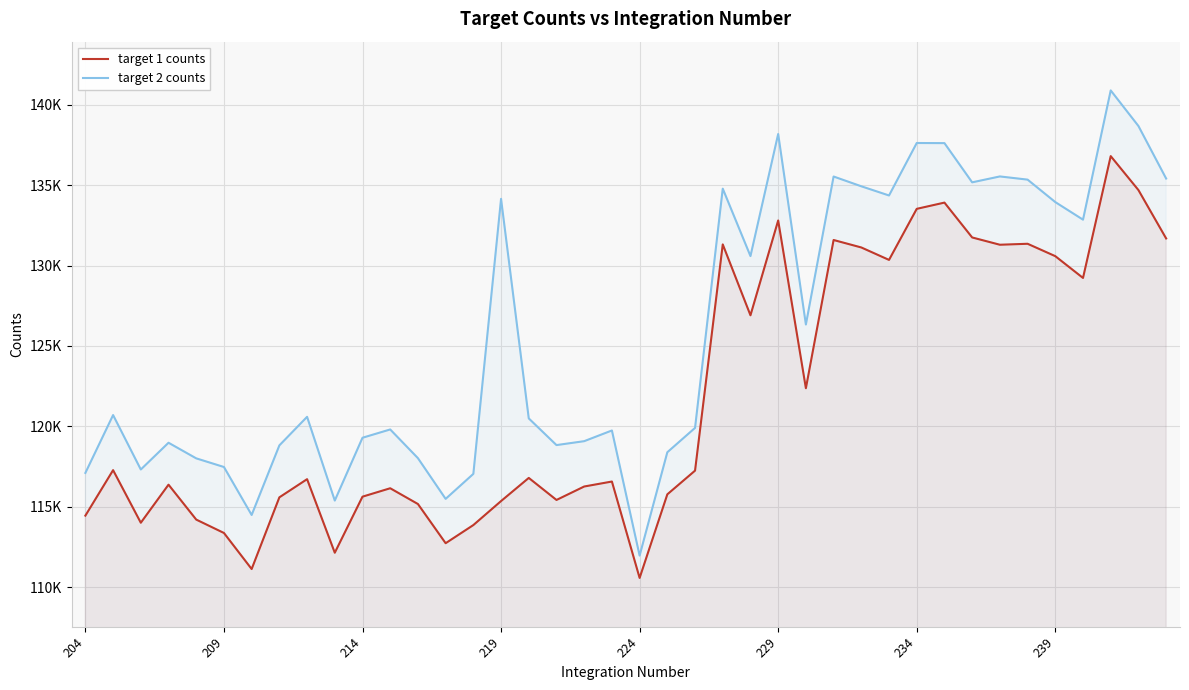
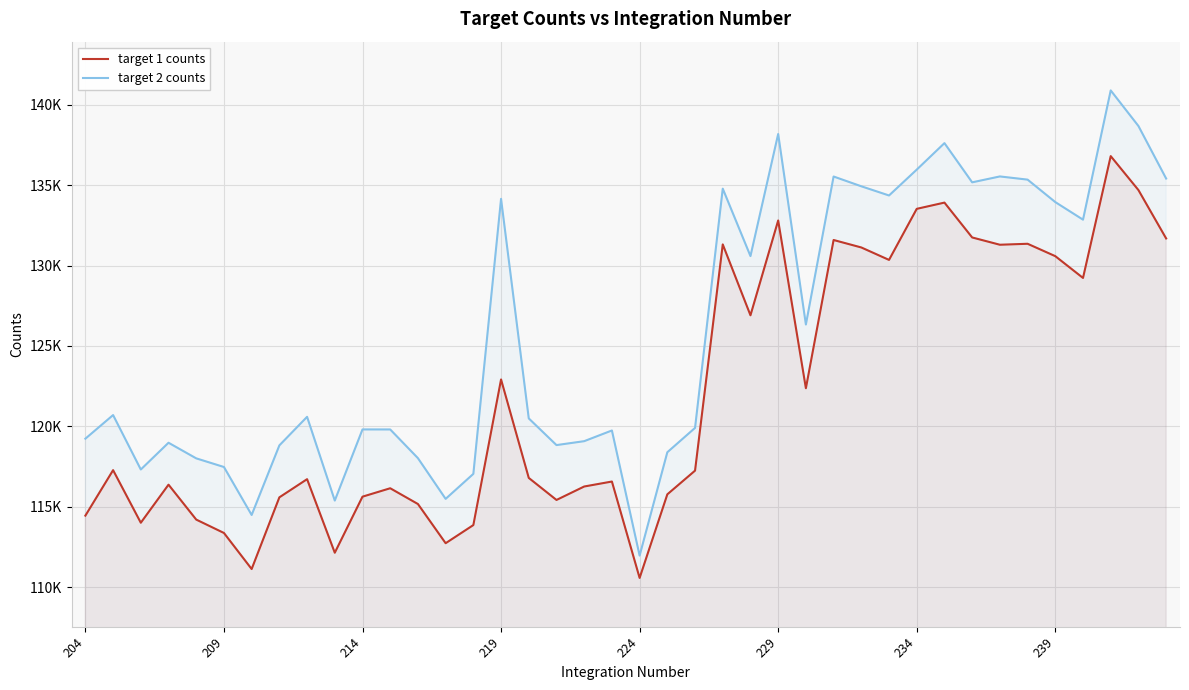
target 2 counts, 204: 117100 -> 119200
target 2 counts, 214: 119300 -> 119800
target 1 counts, 219: 115400 -> 122900
target 2 counts, 234: 137600 -> 136000
